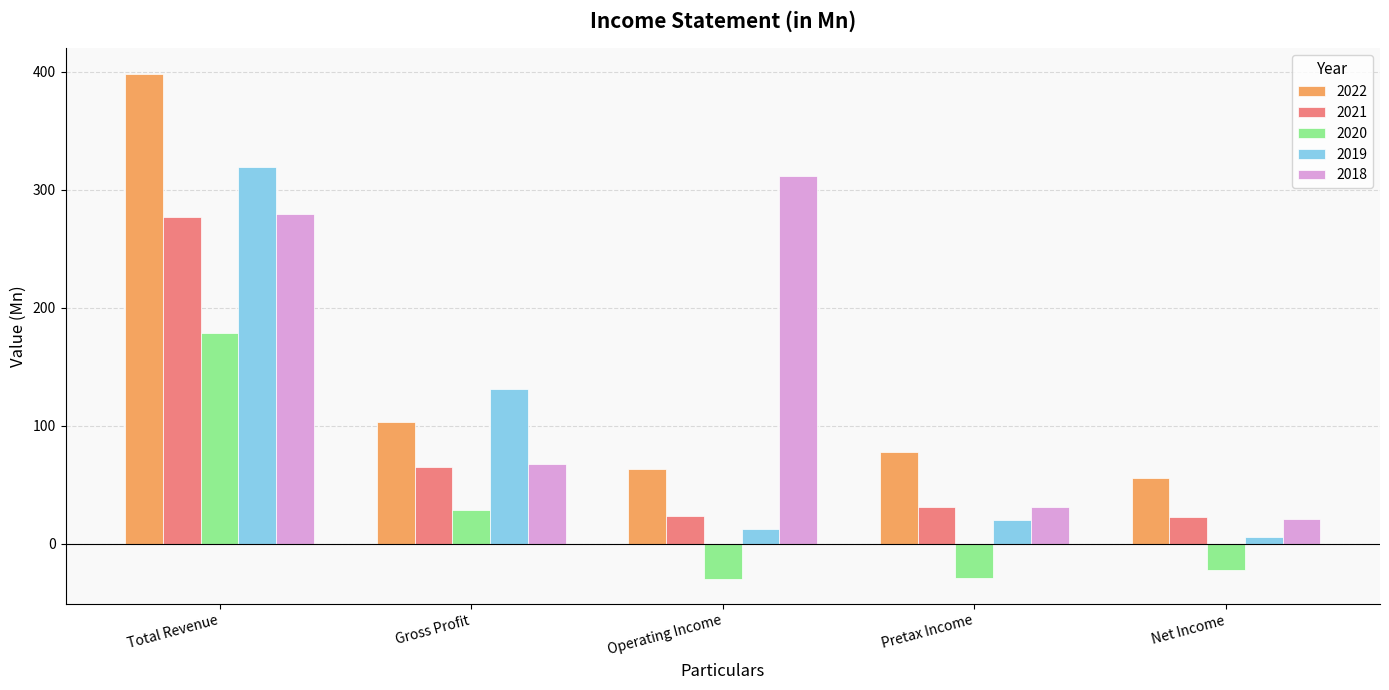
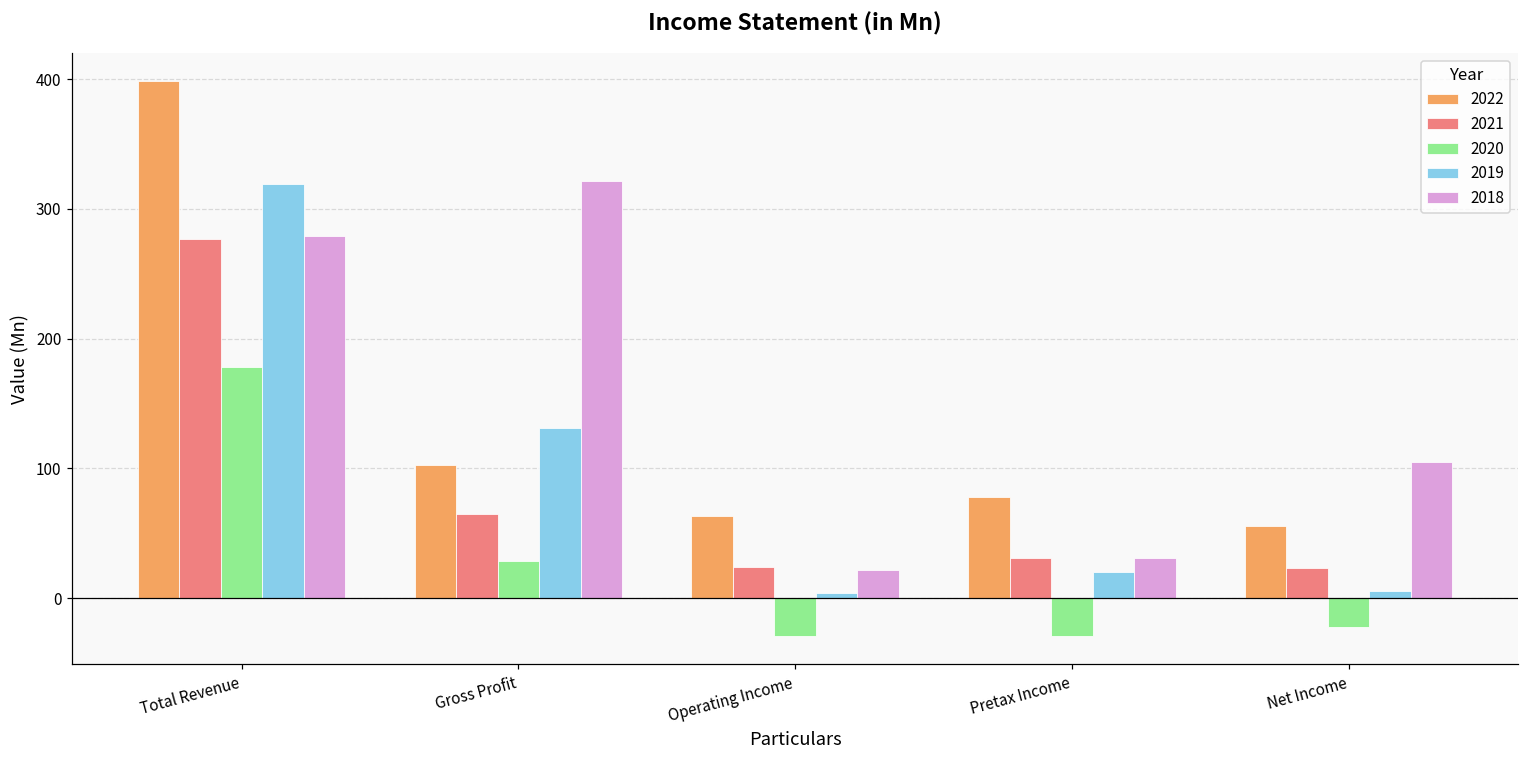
2018, Gross Profit: 68 -> 321
2019, Operating Income: 13 -> 4
2018, Operating Income: 312 -> 22
2018, Net Income: 21 -> 105
